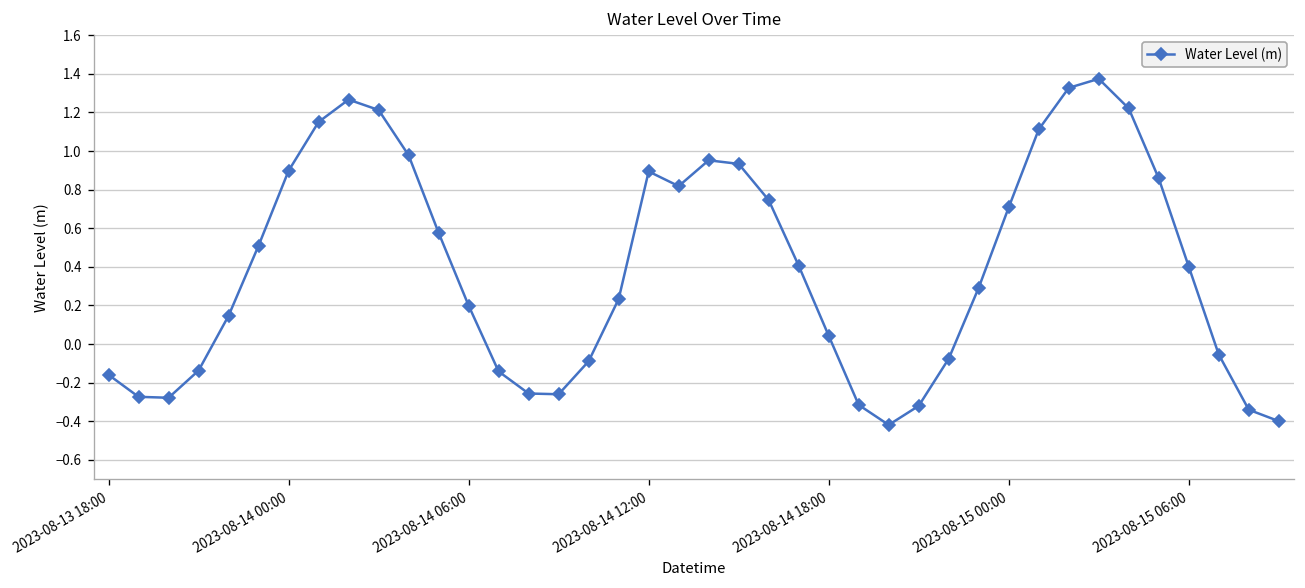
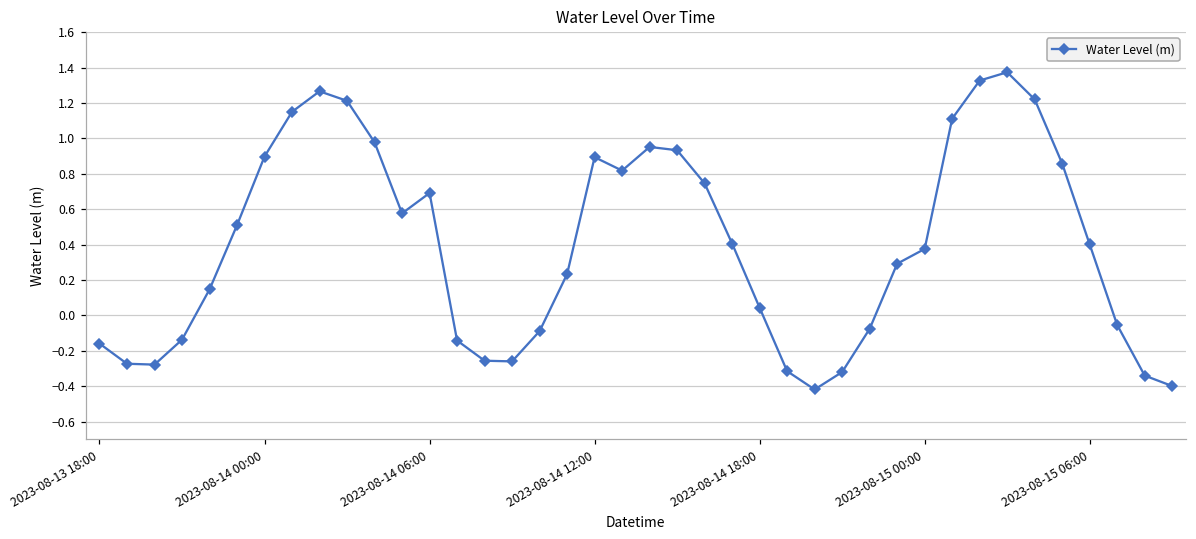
2023-08-14 06:00: 0.20 -> 0.69
2023-08-15 00:00: 0.71 -> 0.38
